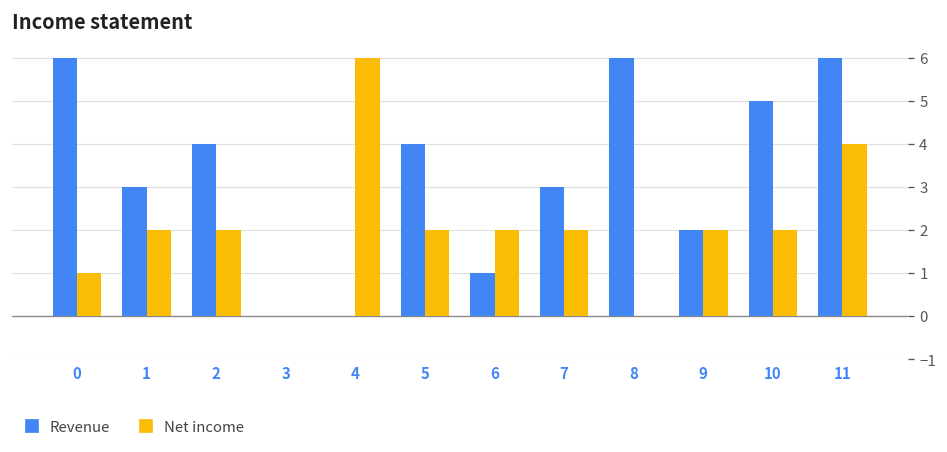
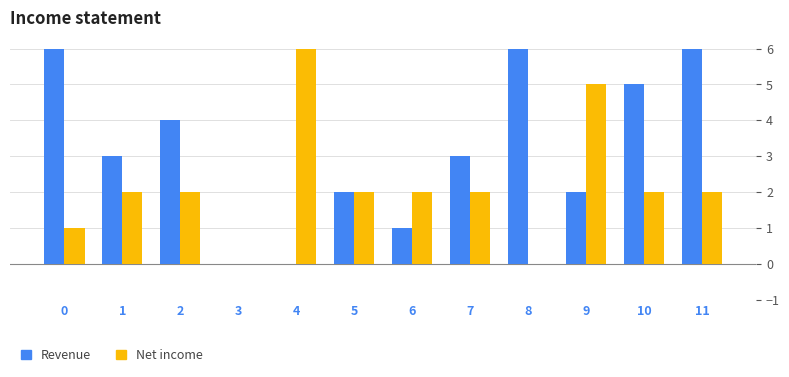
Revenue, 5: 4 -> 2
Net income, 9: 2 -> 5
Net income, 11: 4 -> 2
